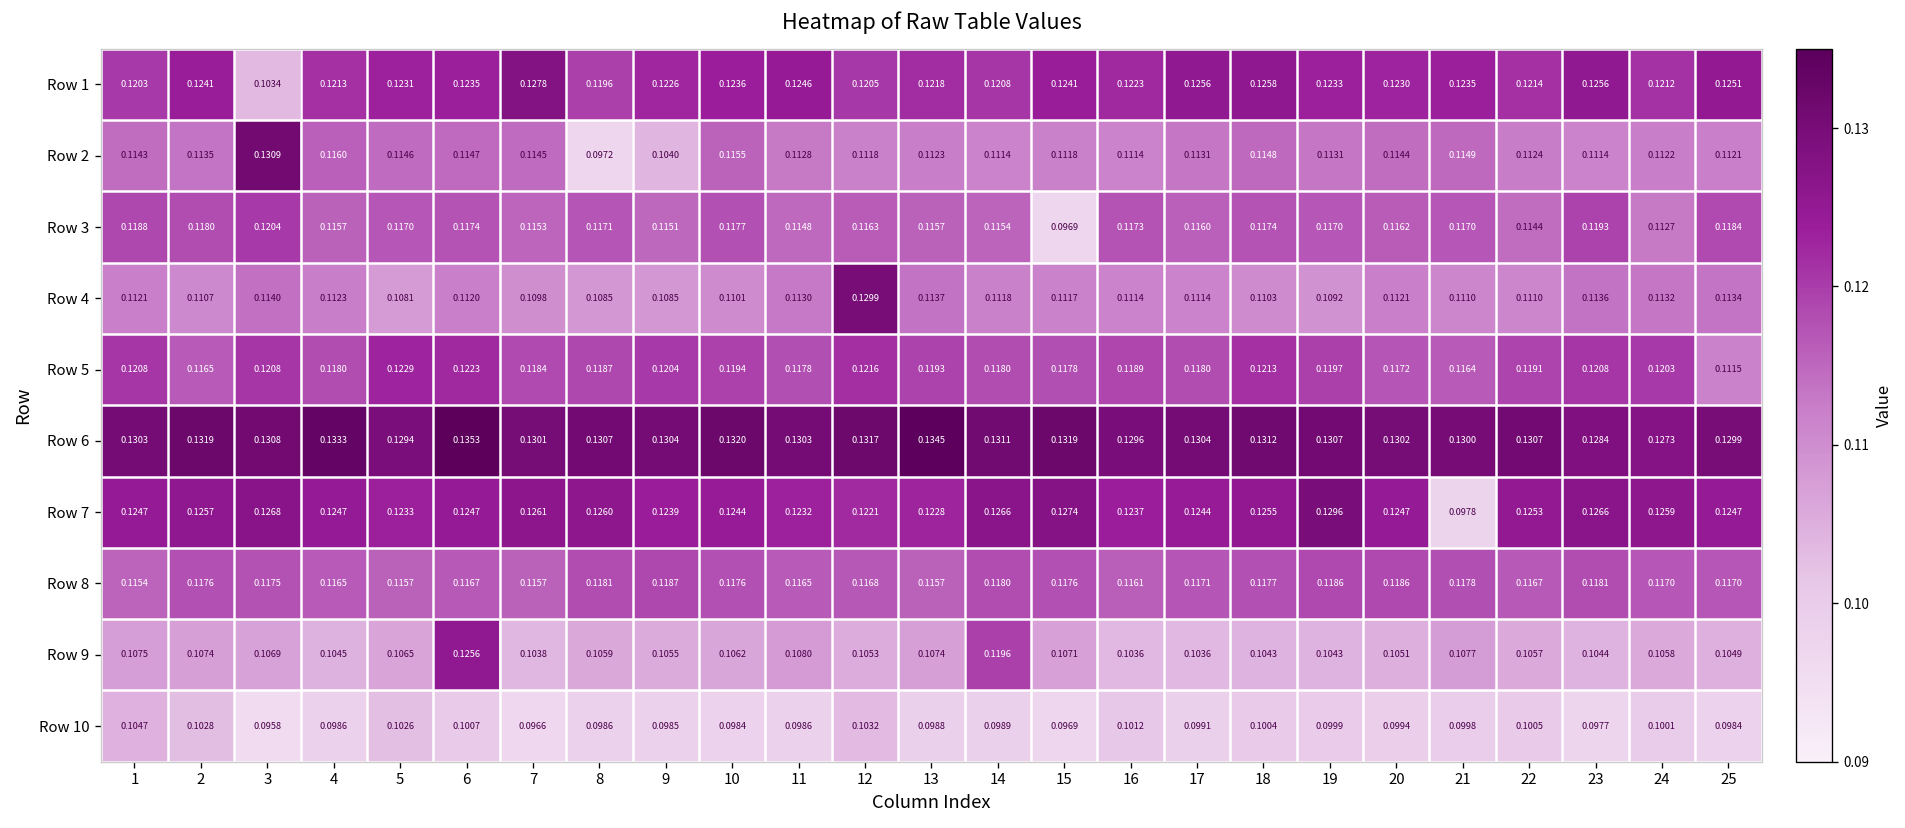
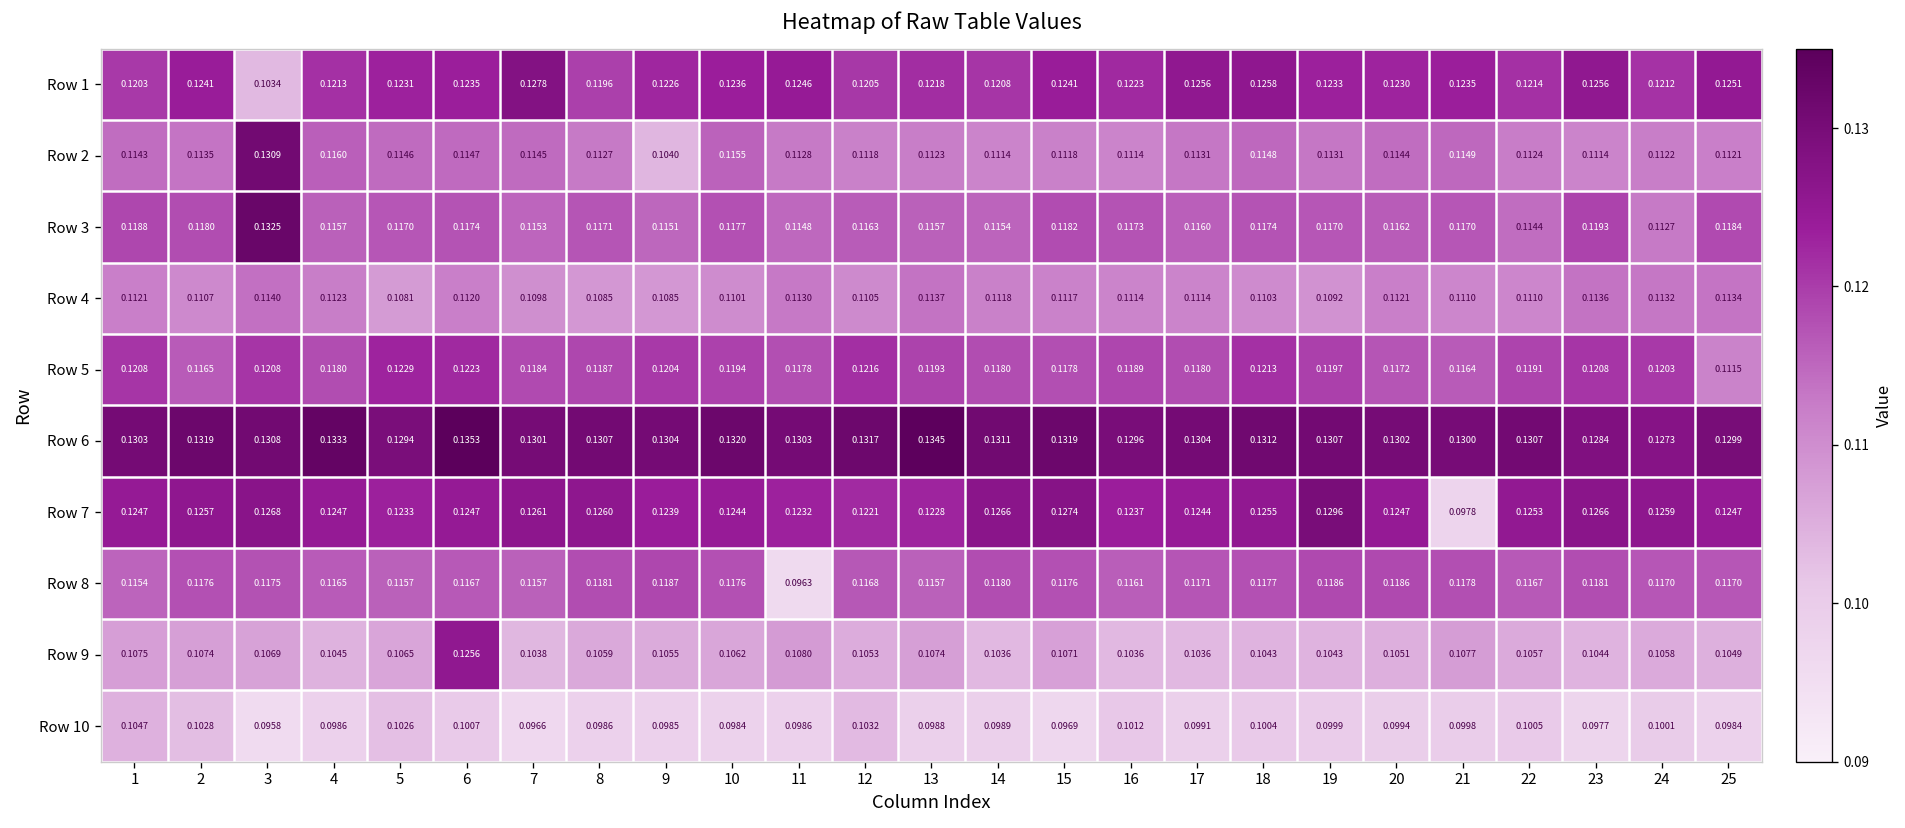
Row 2, 8: 0.0972 -> 0.1127
Row 3, 3: 0.1204 -> 0.1325
Row 3, 15: 0.0969 -> 0.1182
Row 4, 12: 0.1299 -> 0.1105
Row 8, 11: 0.1165 -> 0.0963
Row 9, 14: 0.1196 -> 0.1036
